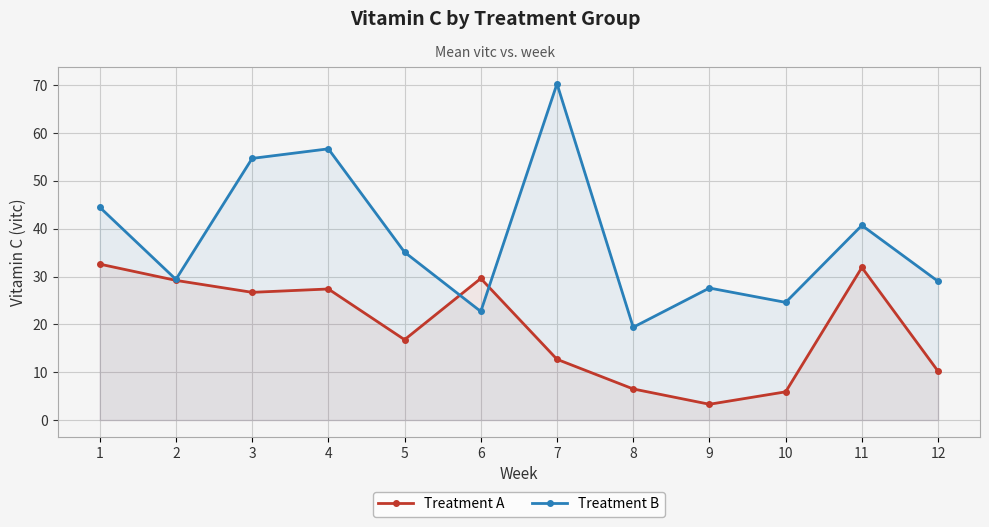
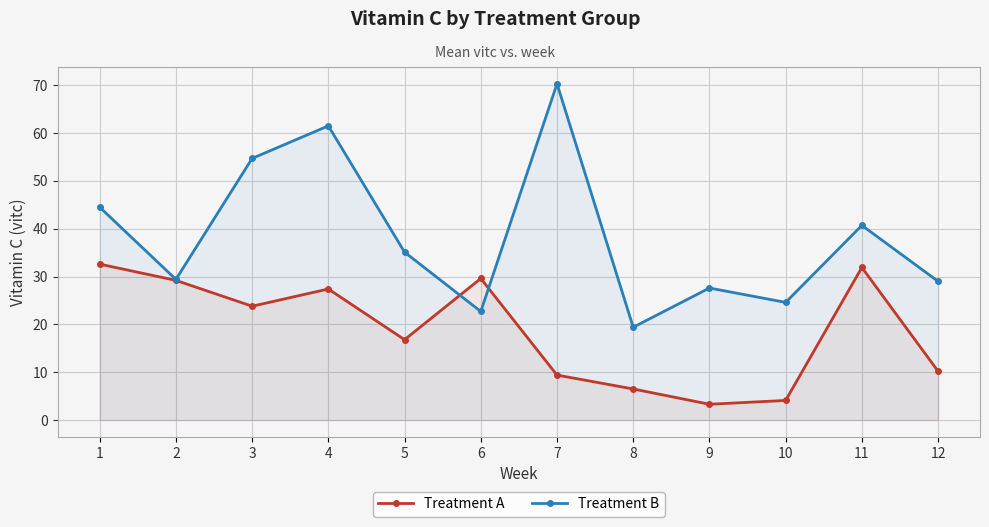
Treatment A, 3: 27 -> 24
Treatment B, 4: 57 -> 62
Treatment A, 7: 13 -> 9
Treatment A, 10: 6 -> 4
